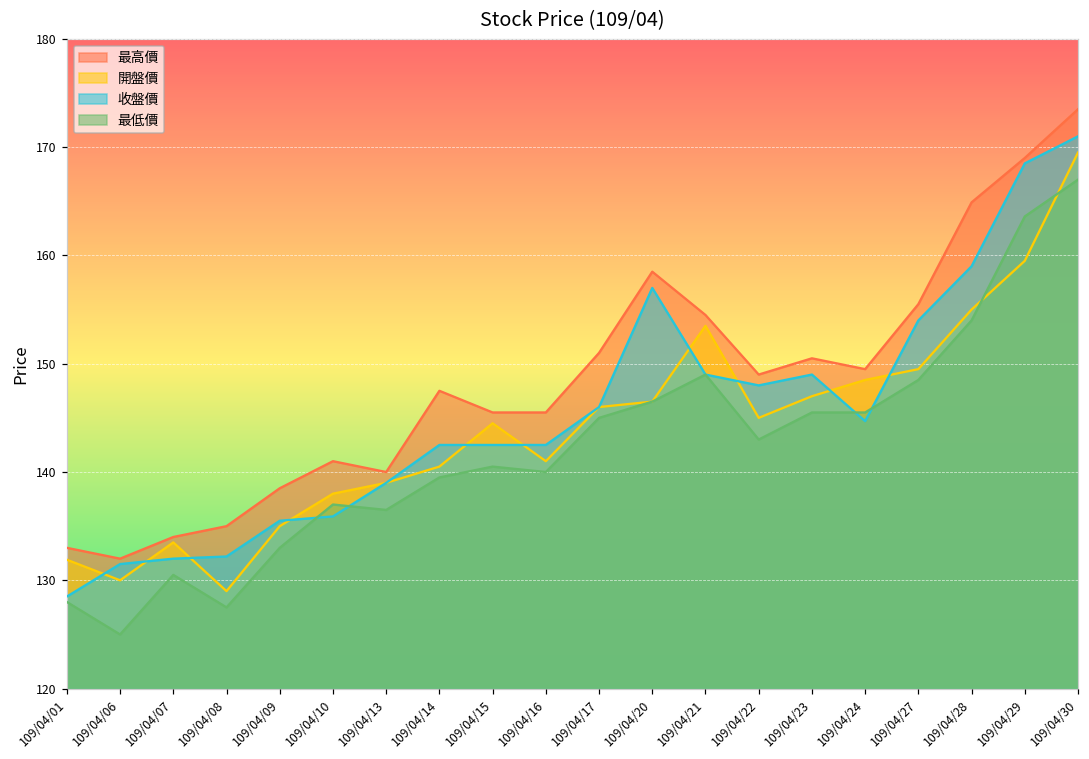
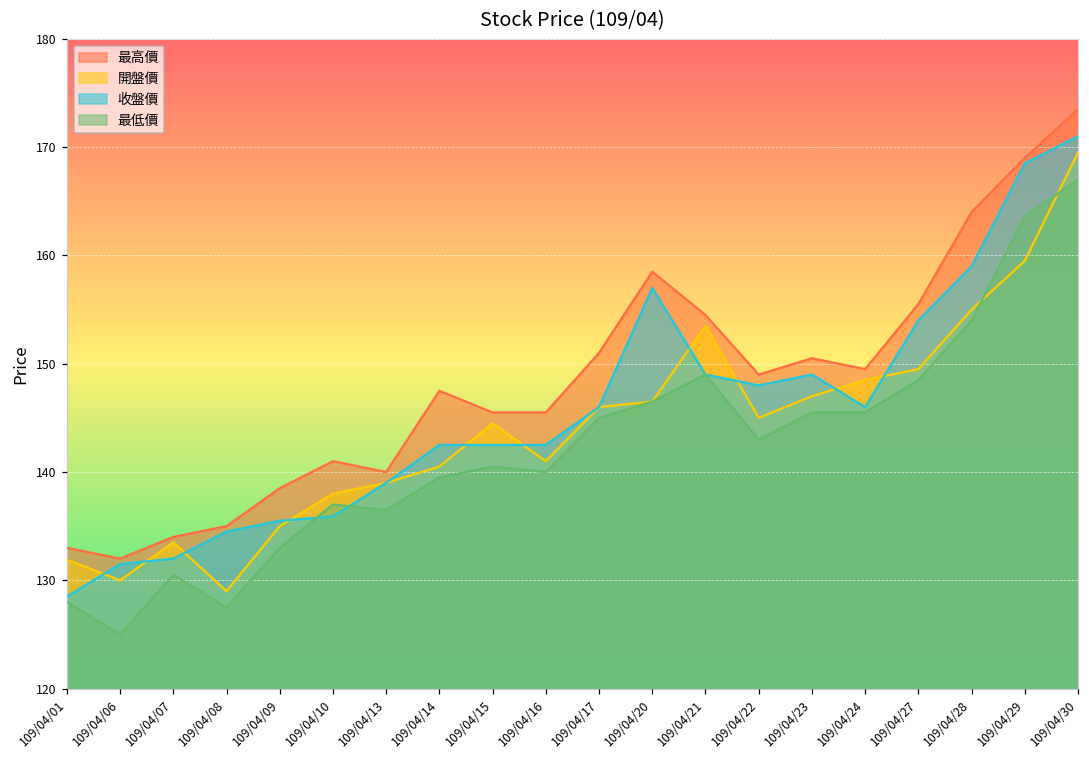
收盤價, 109/04/08: 132 -> 135
收盤價, 109/04/24: 145 -> 146
最高價, 109/04/28: 165 -> 164
